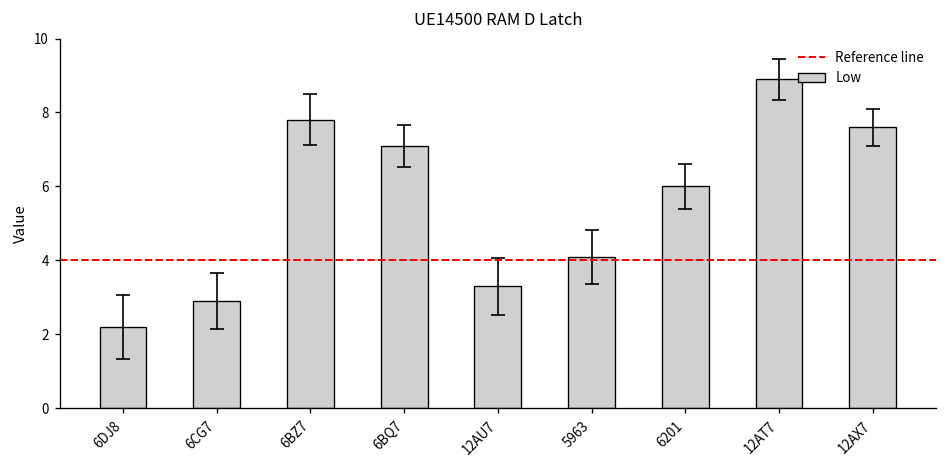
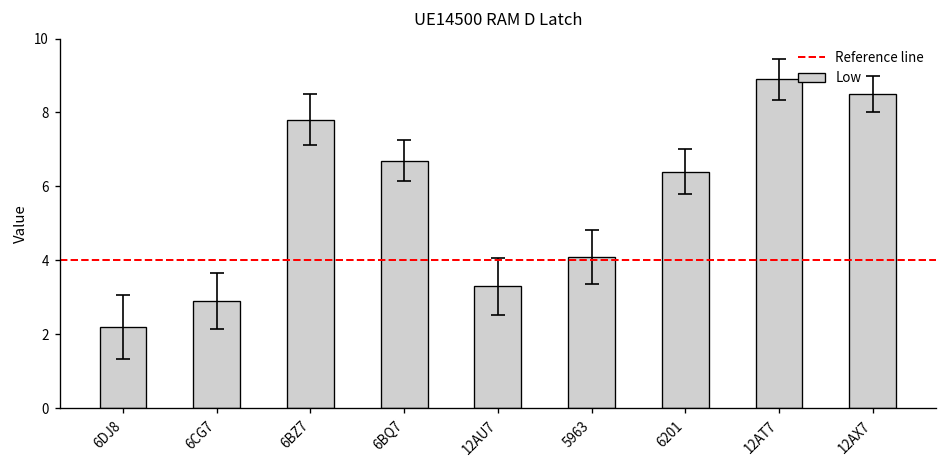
Low, 6BQ7: 7.1 -> 6.7
Low, 6201: 6.0 -> 6.4
Low, 12AX7: 7.6 -> 8.5
